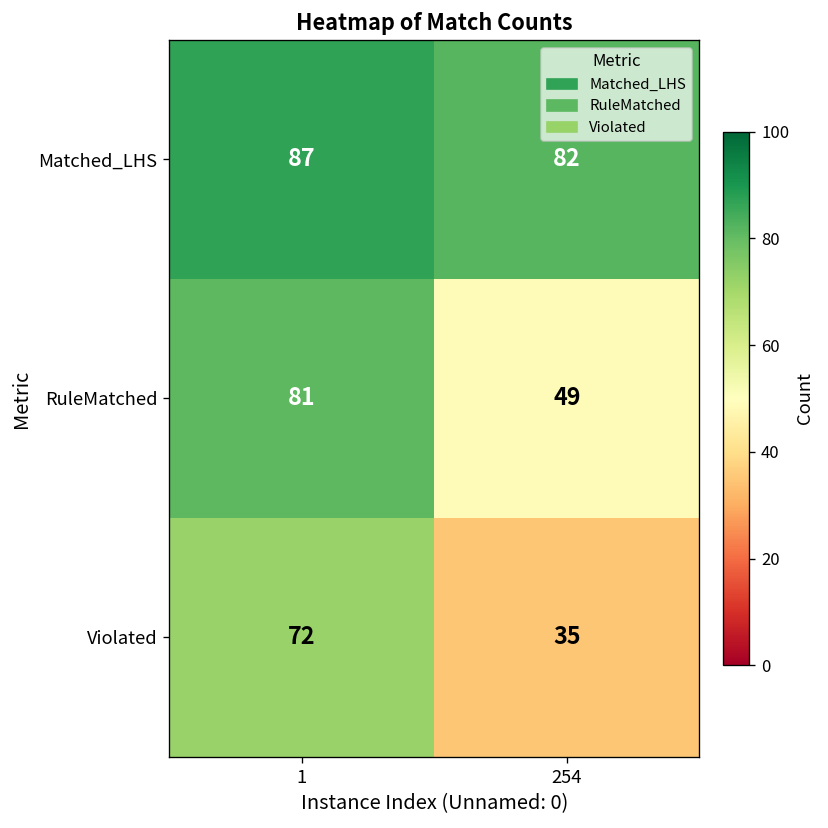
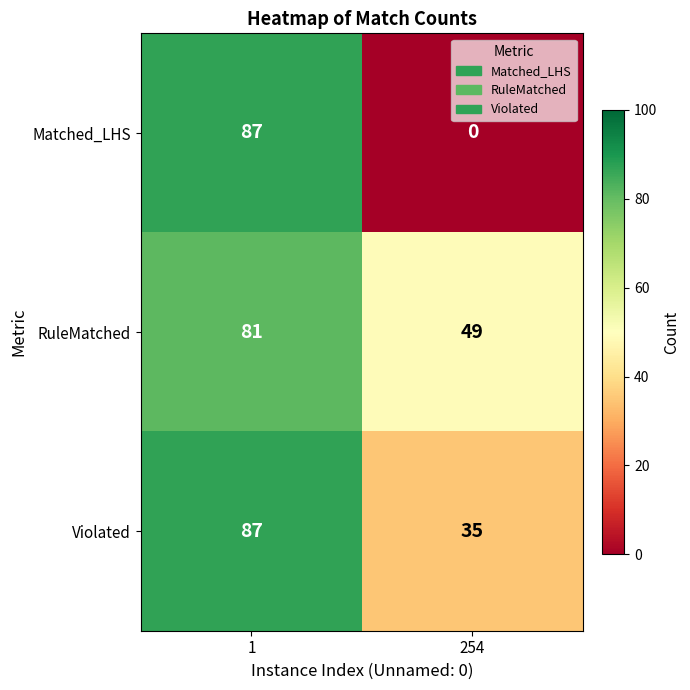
Matched_LHS, 254: 82 -> 0
Violated, 1: 72 -> 87
